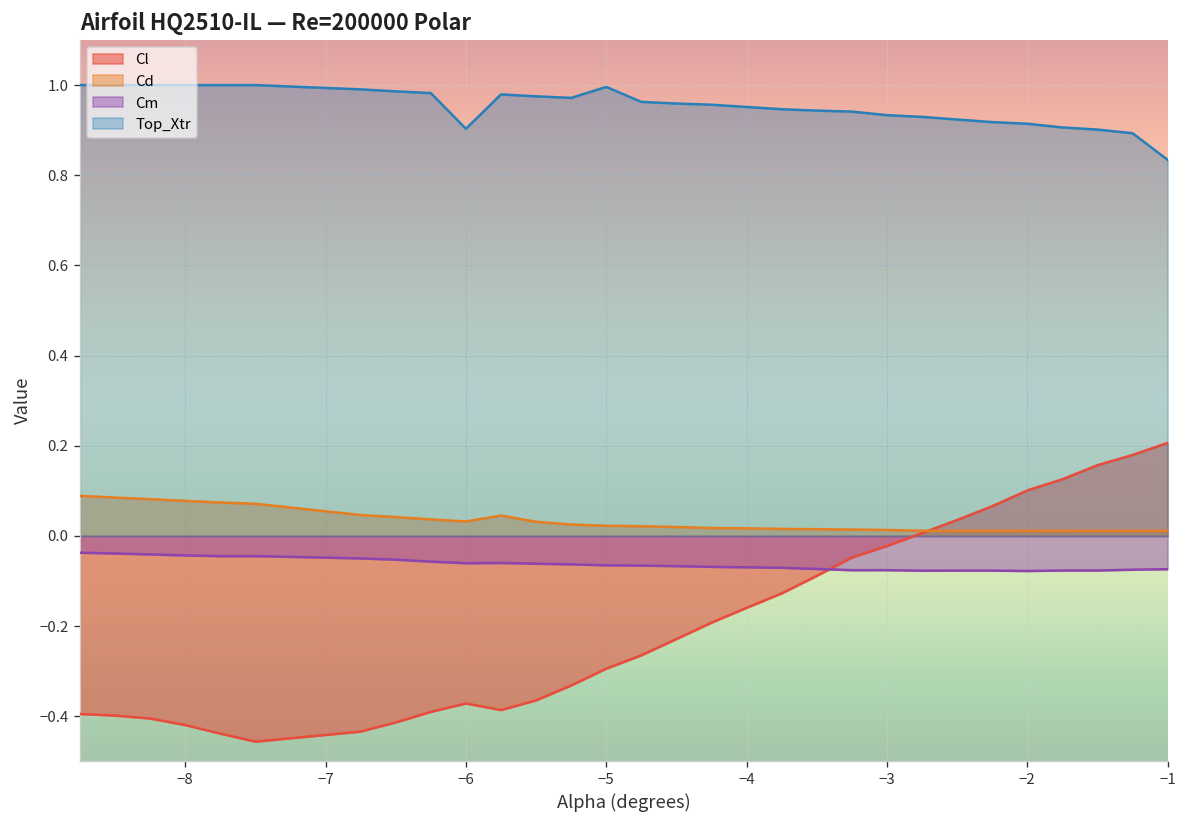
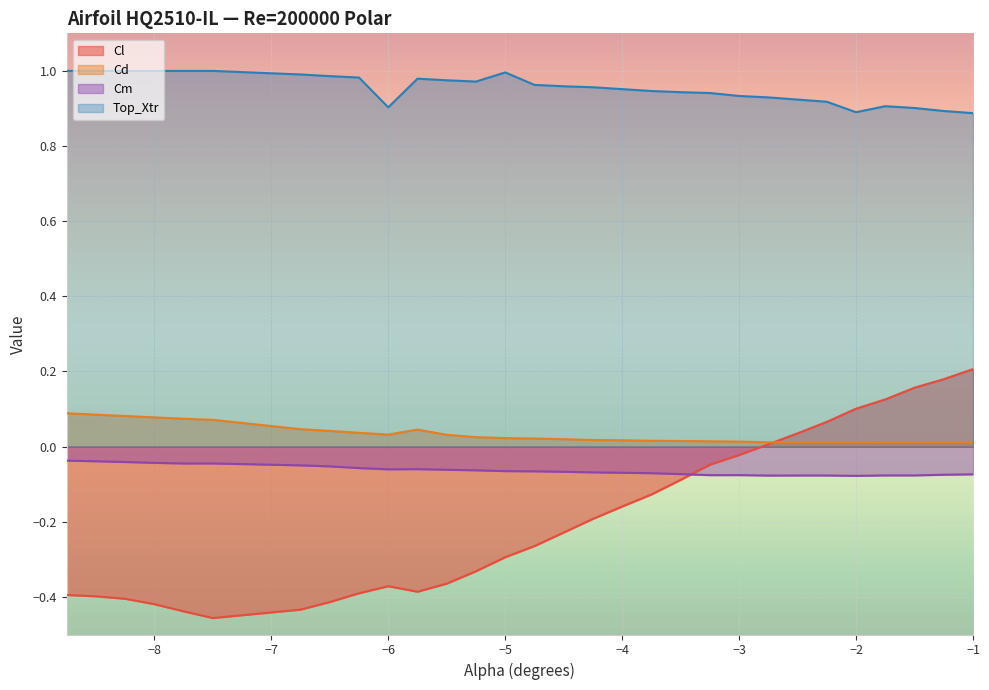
Top_Xtr, −2: 0.91 -> 0.89
Top_Xtr, −1: 0.83 -> 0.89
